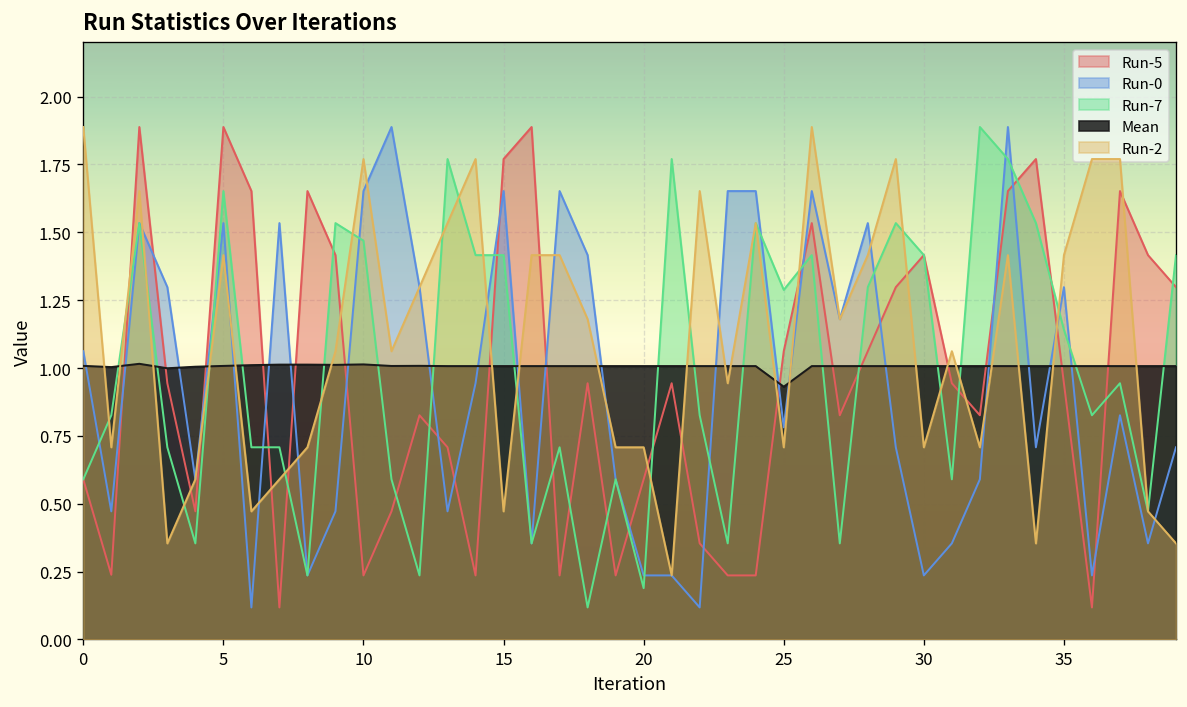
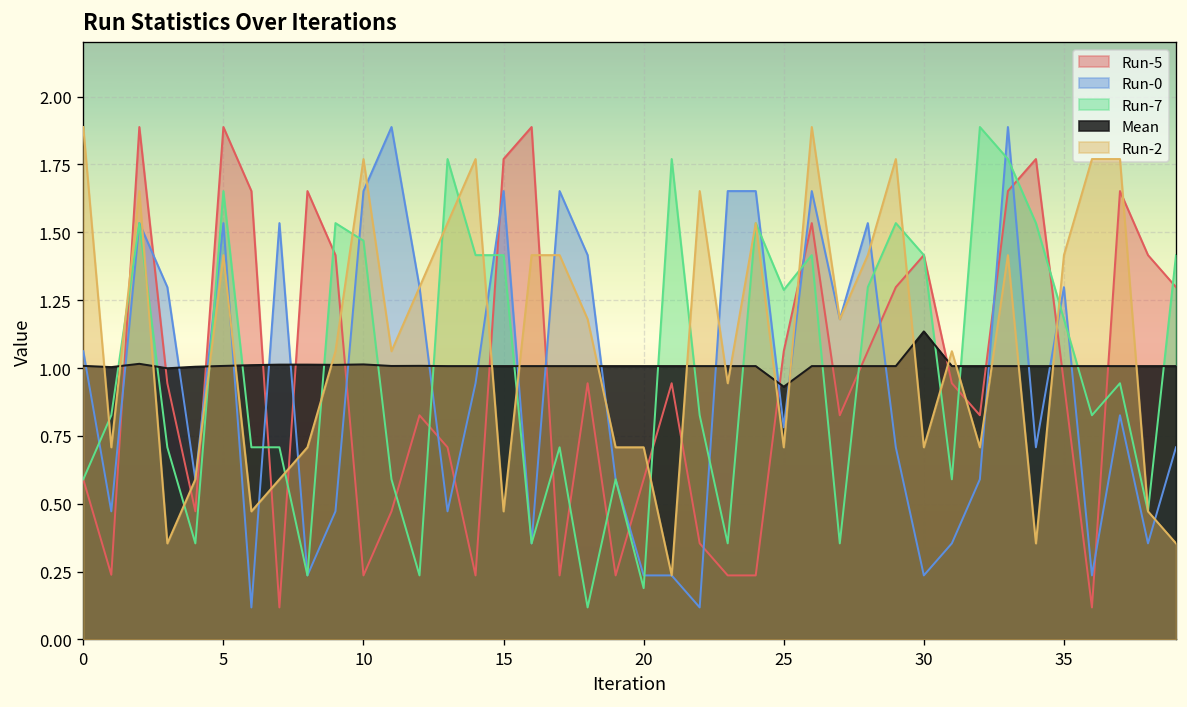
Mean, 30: 1.01 -> 1.13
Run-7, 35: 1.14 -> 1.18
